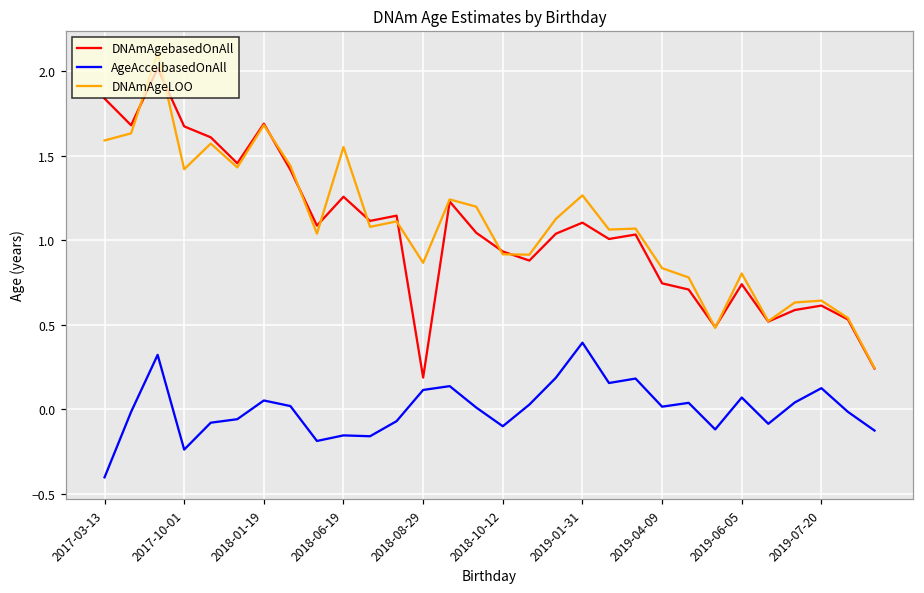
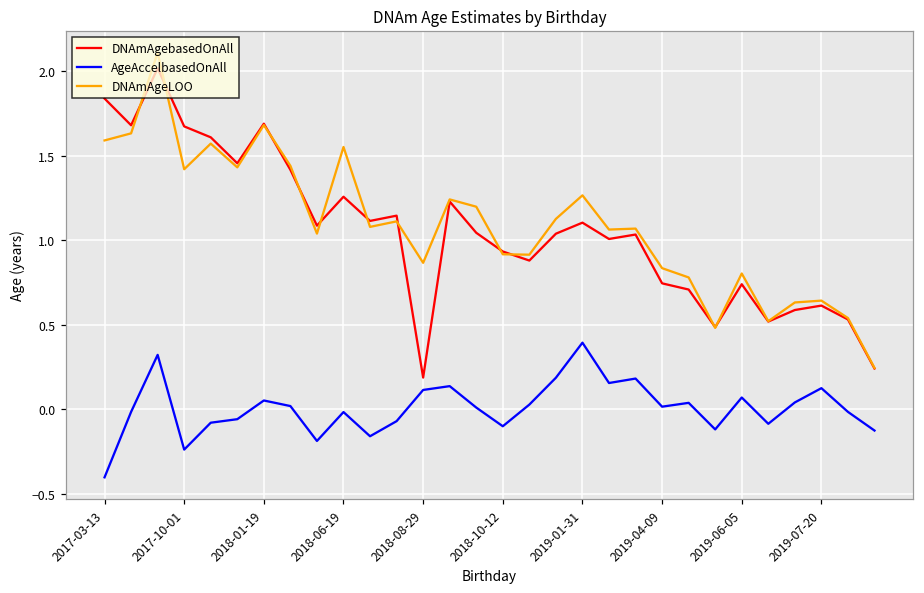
AgeAccelbasedOnAll, 2018-06-19: -0.15 -> -0.02
